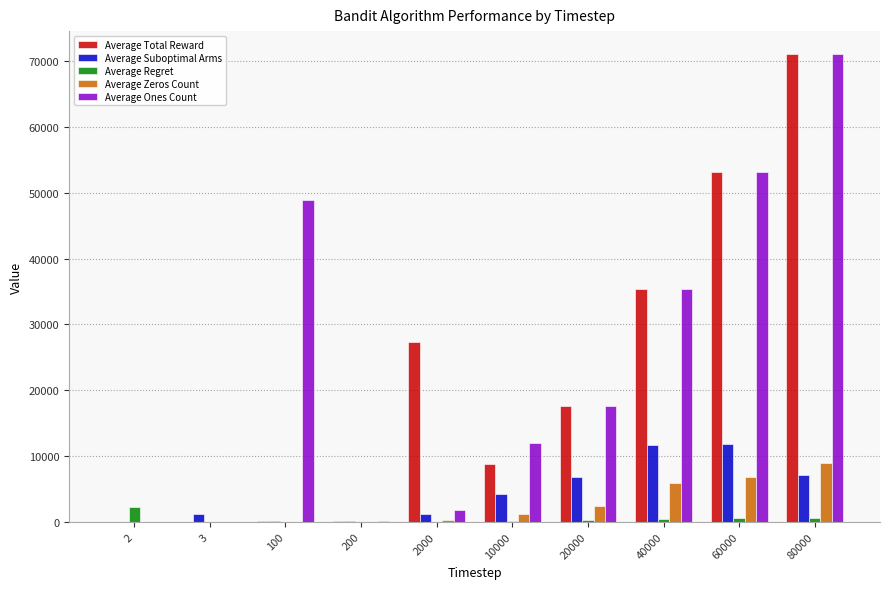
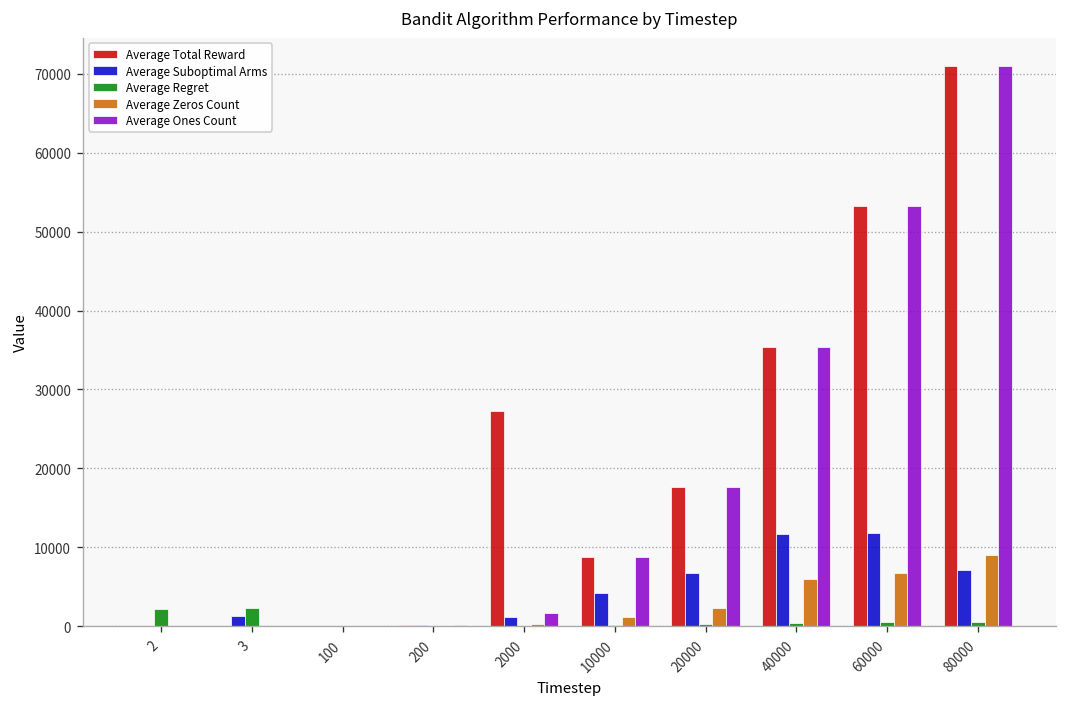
Average Regret, 3: 0 -> 2000
Average Ones Count, 100: 49000 -> 0
Average Ones Count, 10000: 12000 -> 9000
